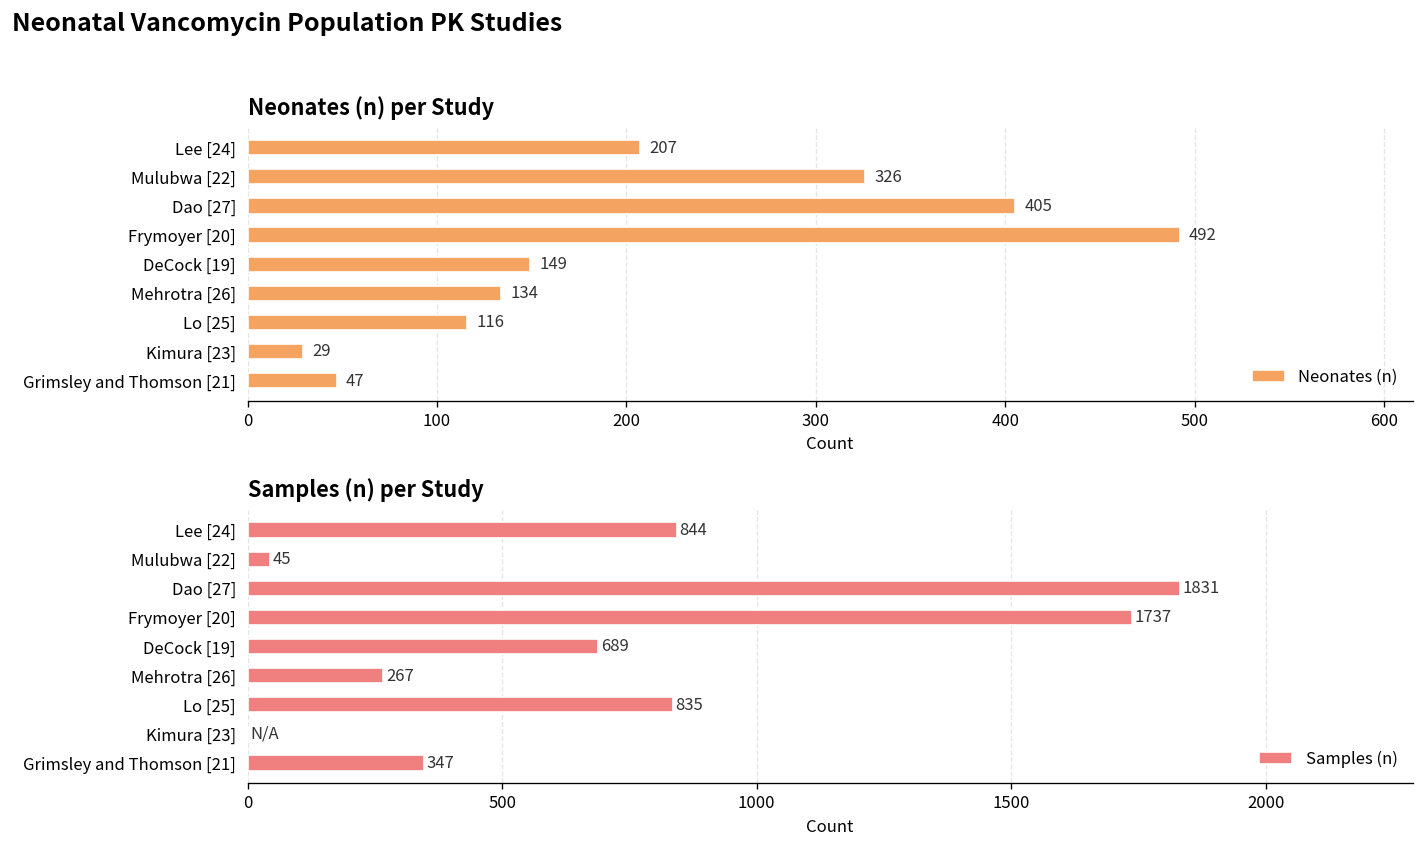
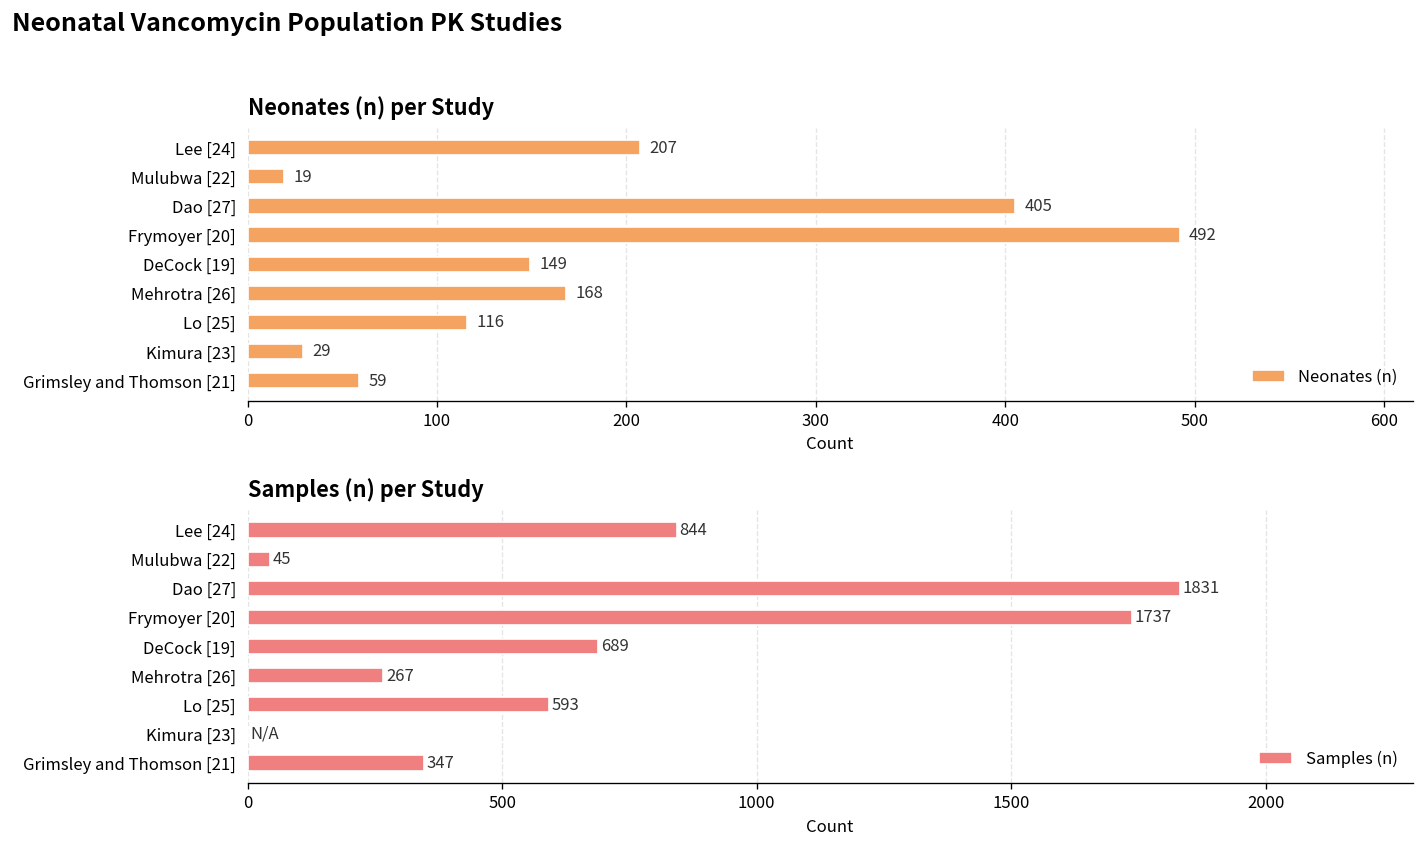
Neonates (n) per Study, Mulubwa [22]: 326 -> 19
Neonates (n) per Study, Mehrotra [26]: 134 -> 168
Neonates (n) per Study, Grimsley and Thomson [21]: 47 -> 59
Samples (n) per Study, Lo [25]: 835 -> 593
